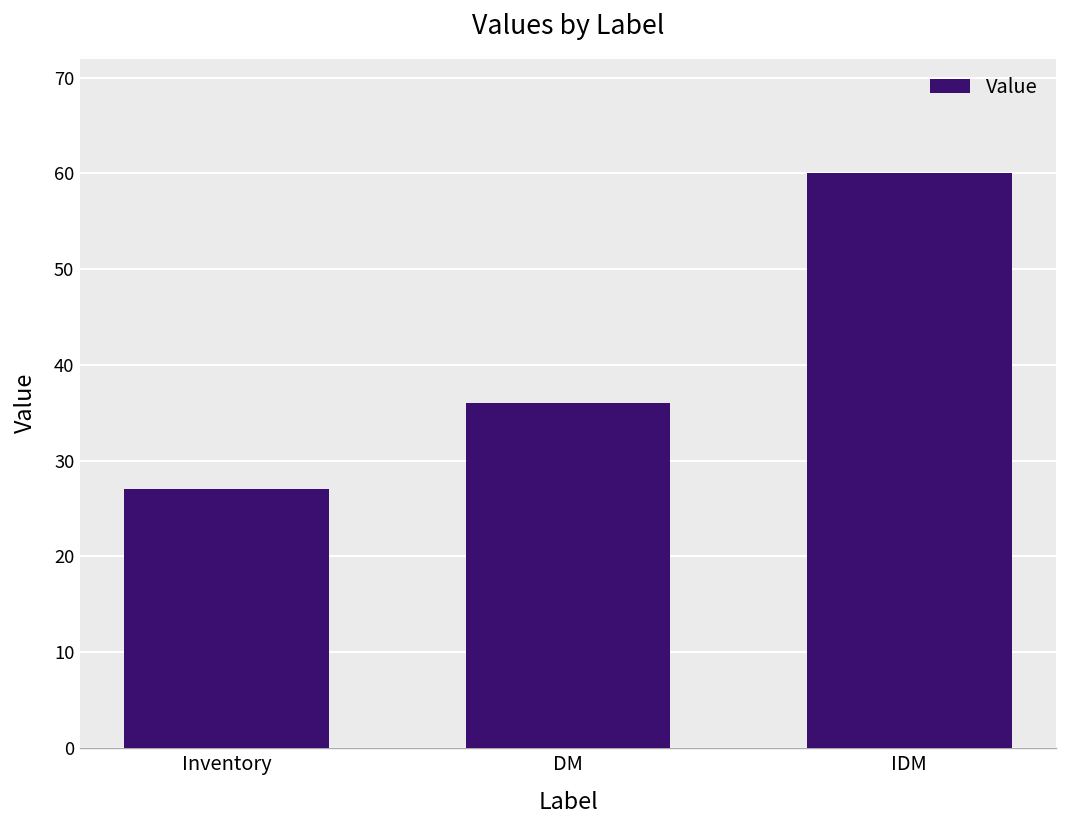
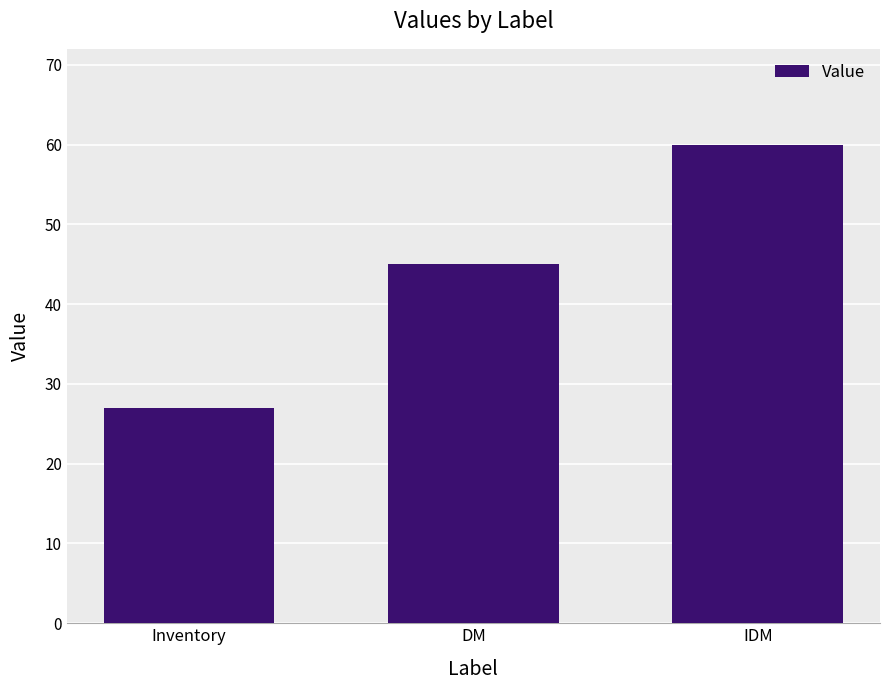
DM: 36 -> 45
